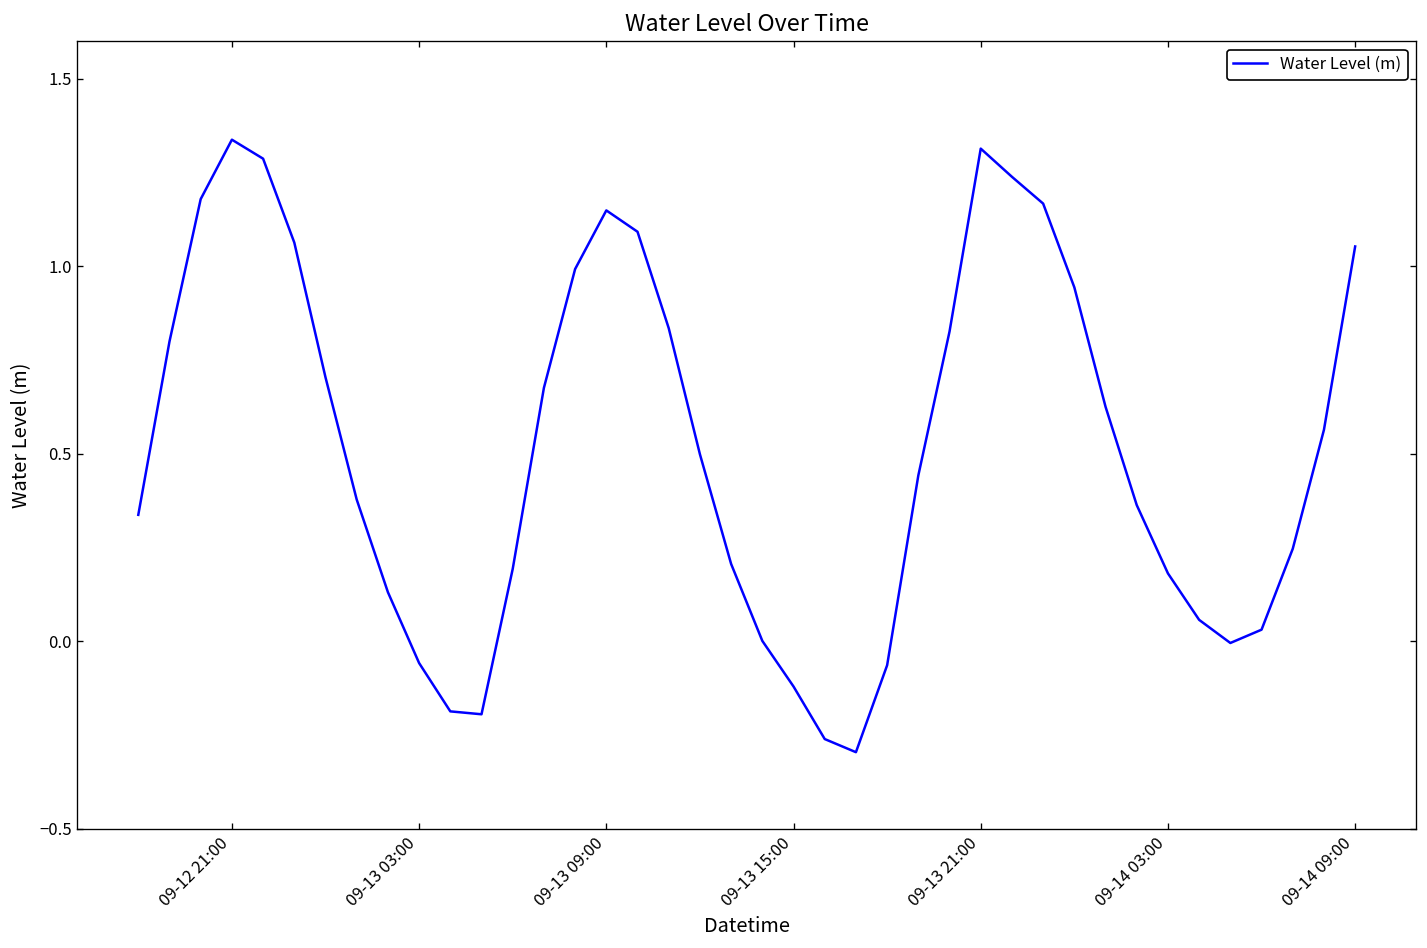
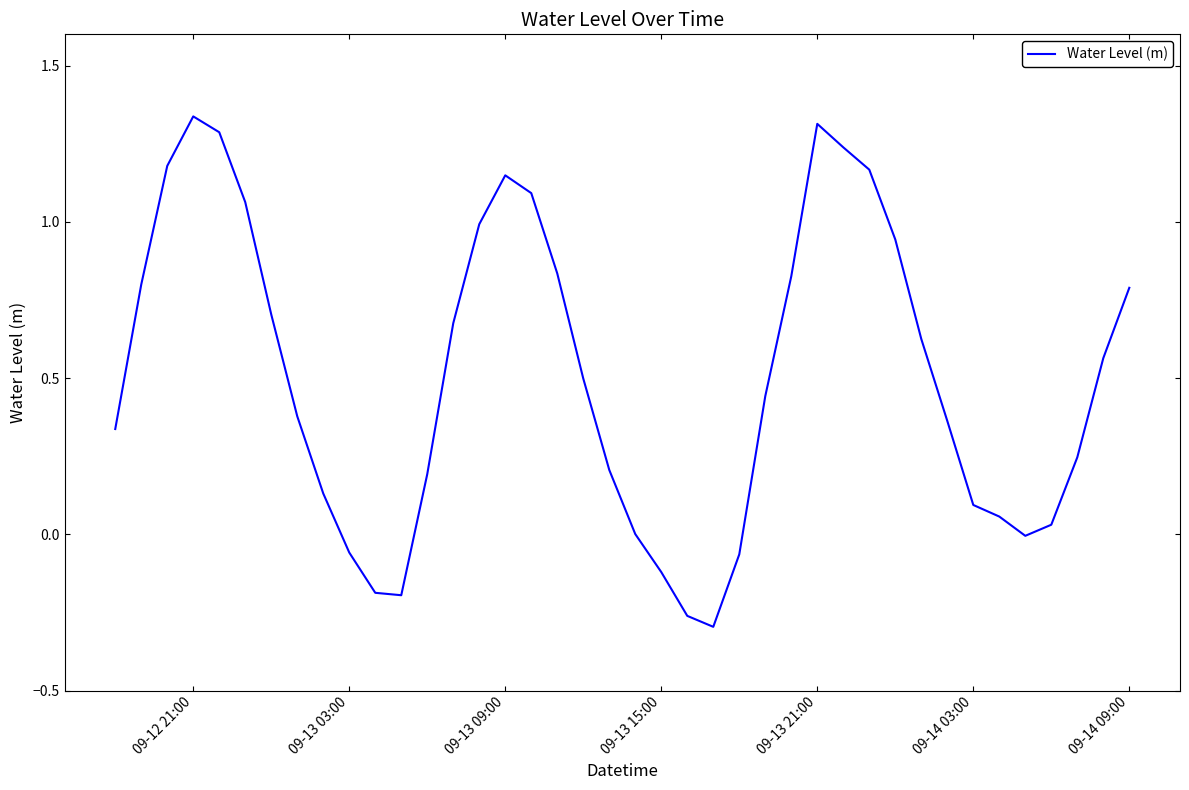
09-14 03:00: 0.18 -> 0.09
09-14 09:00: 1.05 -> 0.79
